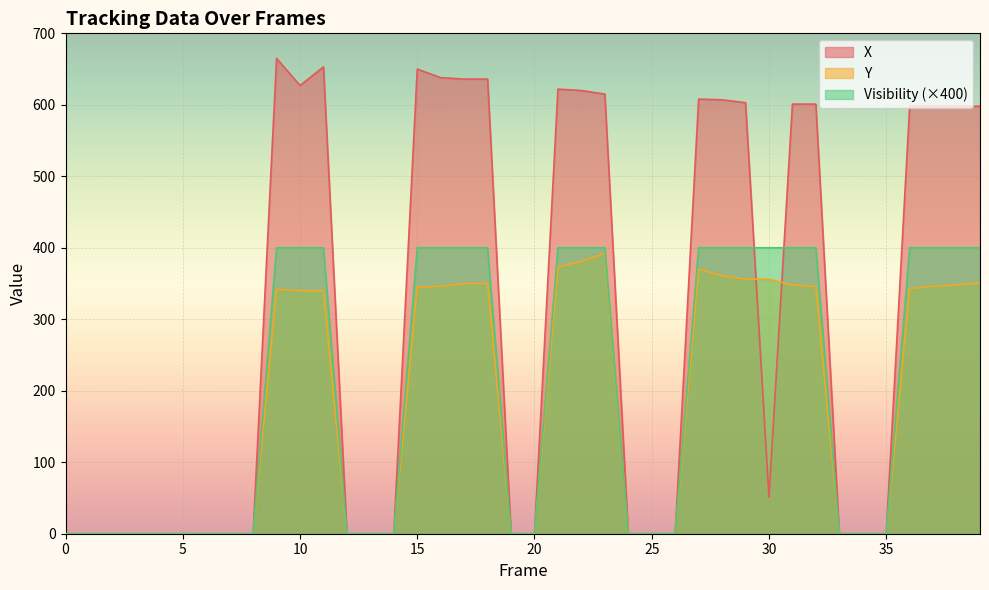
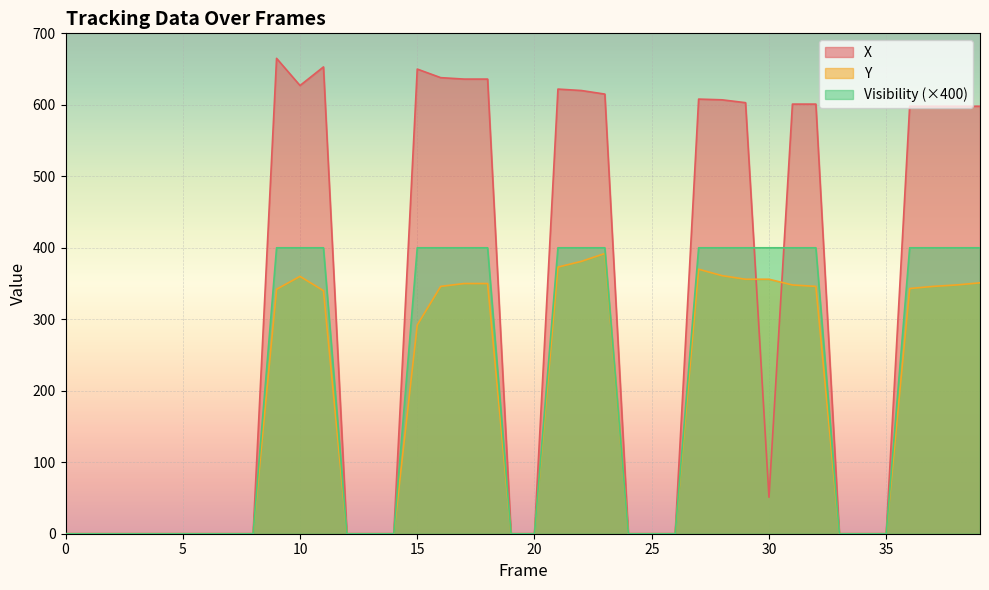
Y, 10: 340 -> 360
Y, 15: 350 -> 290
